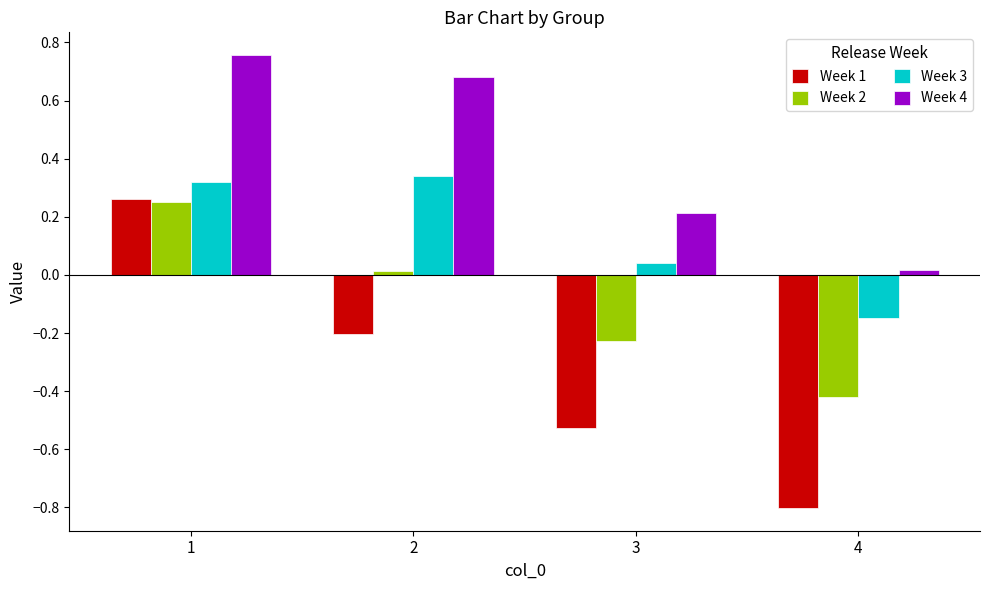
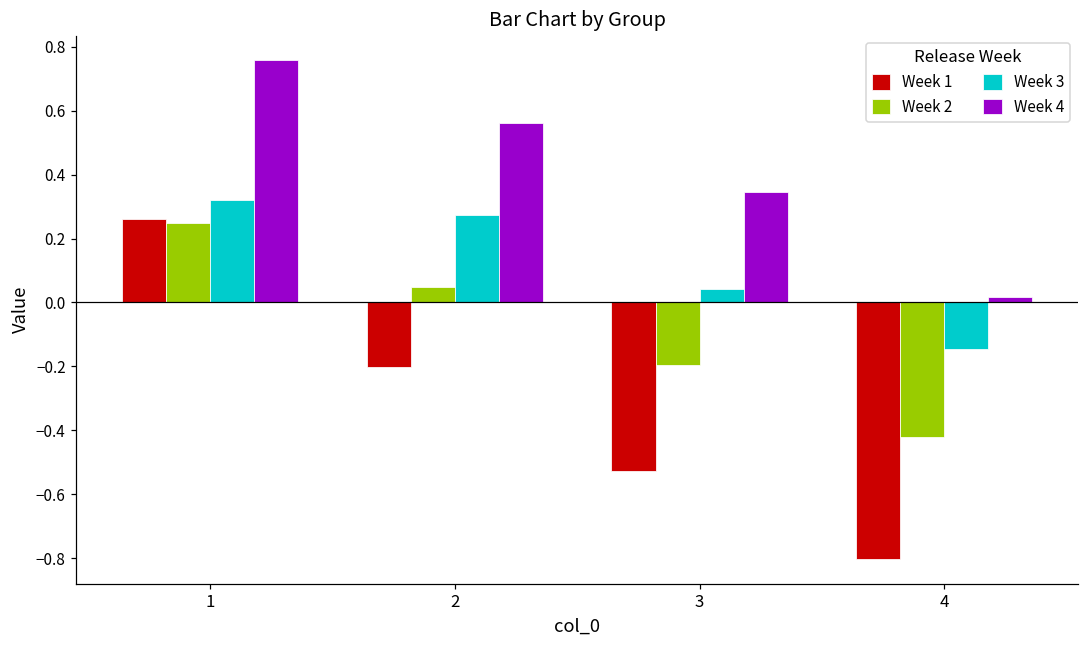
Week 2, 2: 0.02 -> 0.05
Week 3, 2: 0.34 -> 0.28
Week 4, 2: 0.68 -> 0.56
Week 2, 3: -0.23 -> -0.20
Week 4, 3: 0.21 -> 0.35
